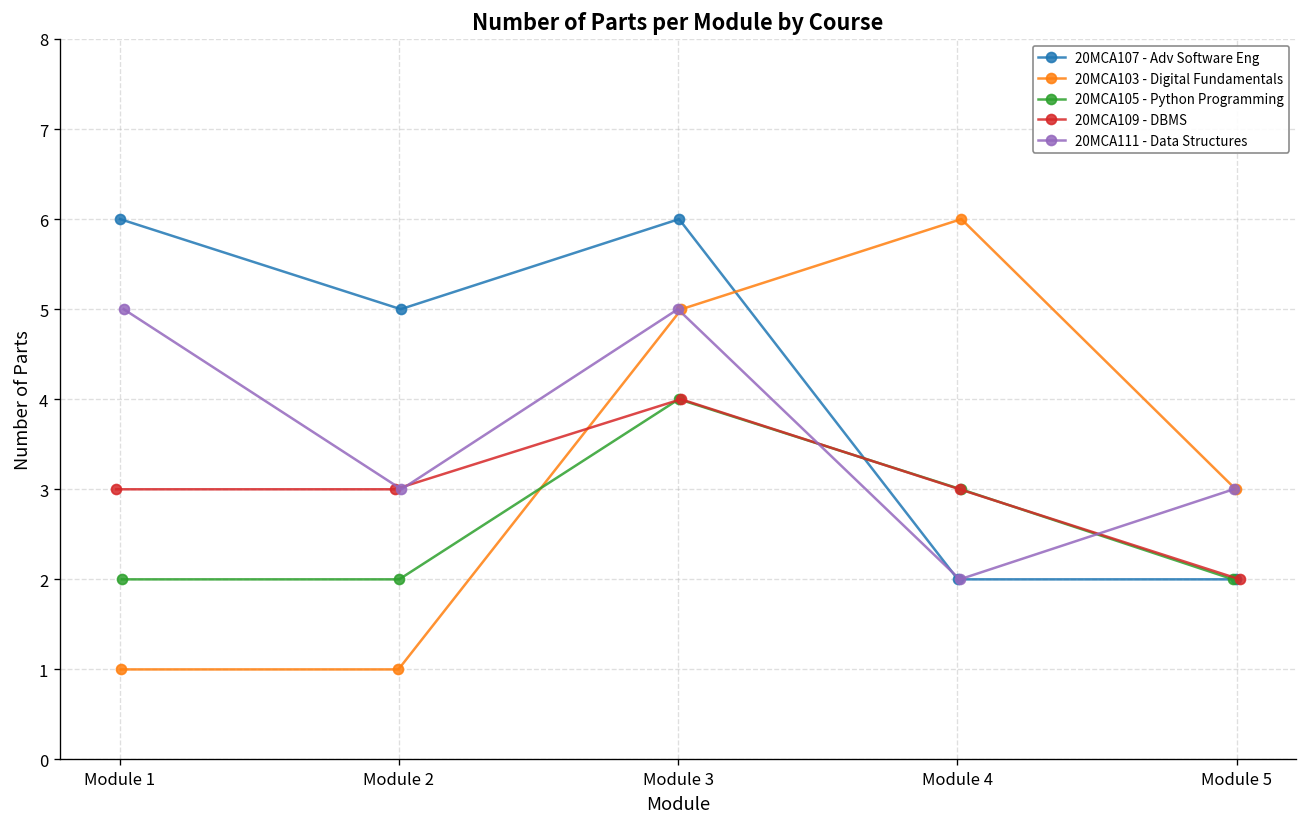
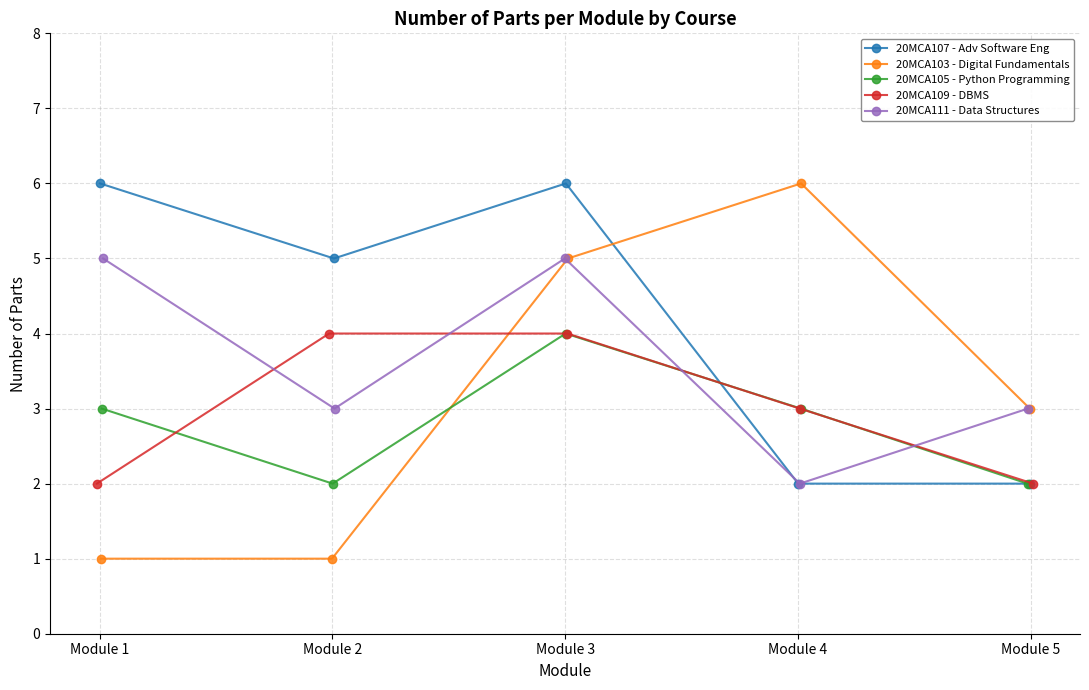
20MCA109 - DBMS, Module 1: 3 -> 2
20MCA105 - Python Programming, Module 1: 2 -> 3
20MCA109 - DBMS, Module 2: 3 -> 4
